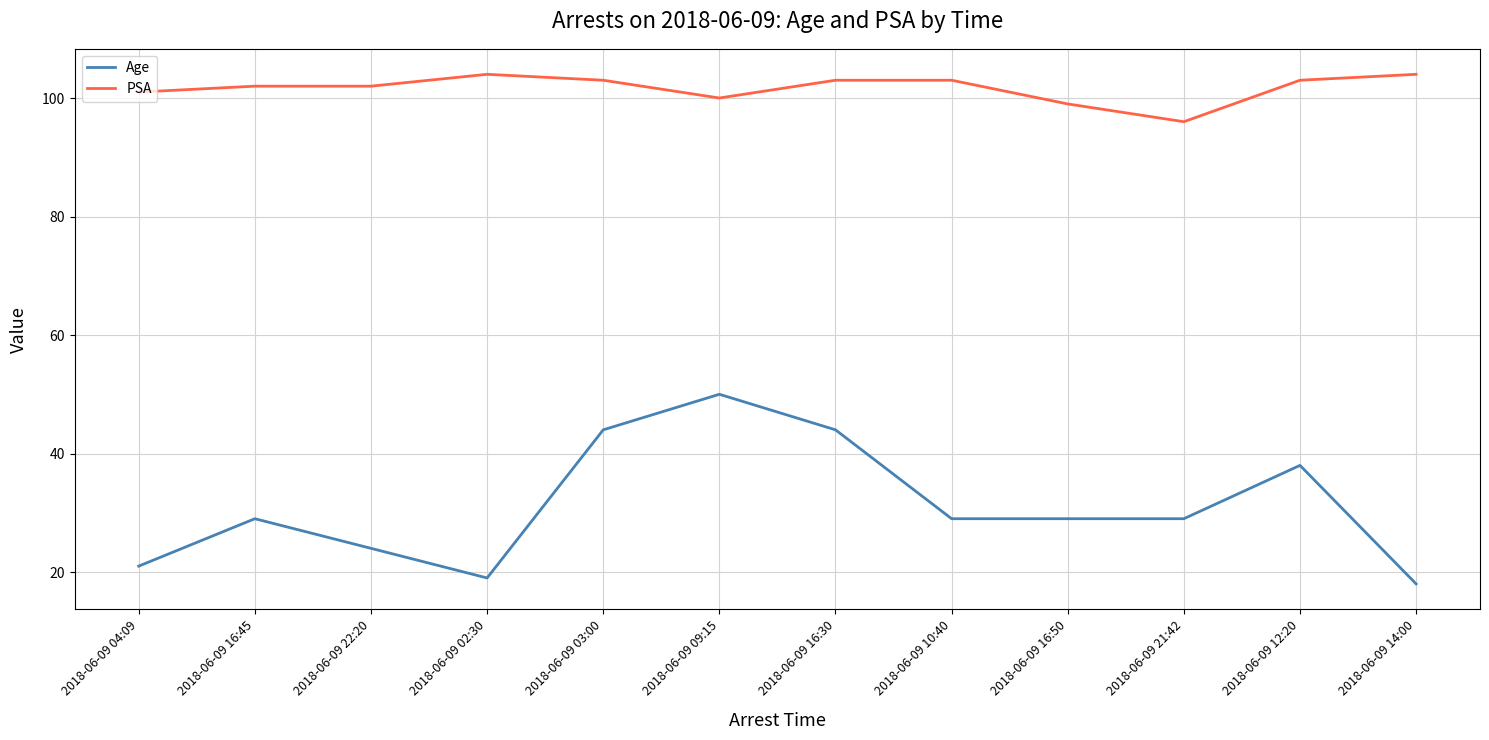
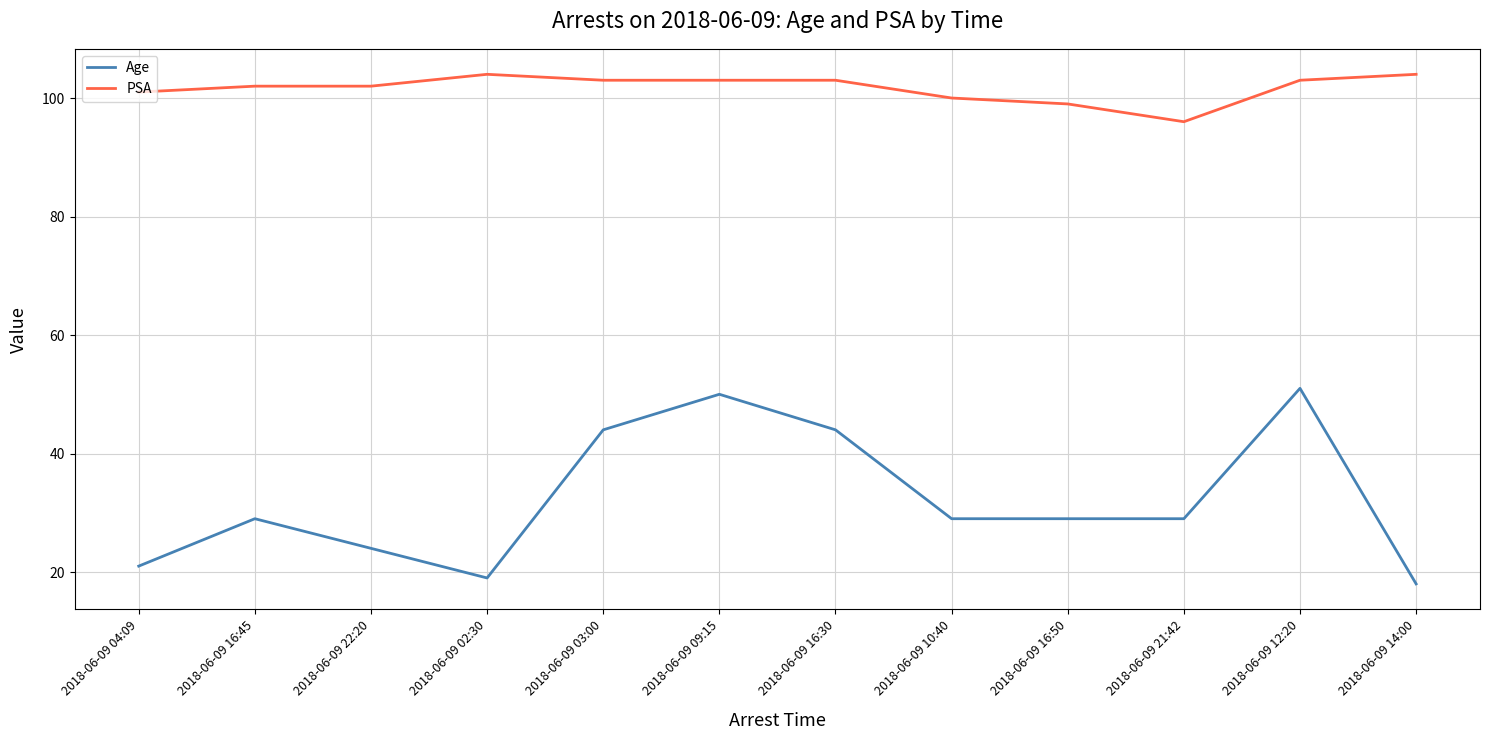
PSA, 2018-06-09 09:15: 100 -> 103
PSA, 2018-06-09 10:40: 103 -> 100
Age, 2018-06-09 12:20: 38 -> 51
